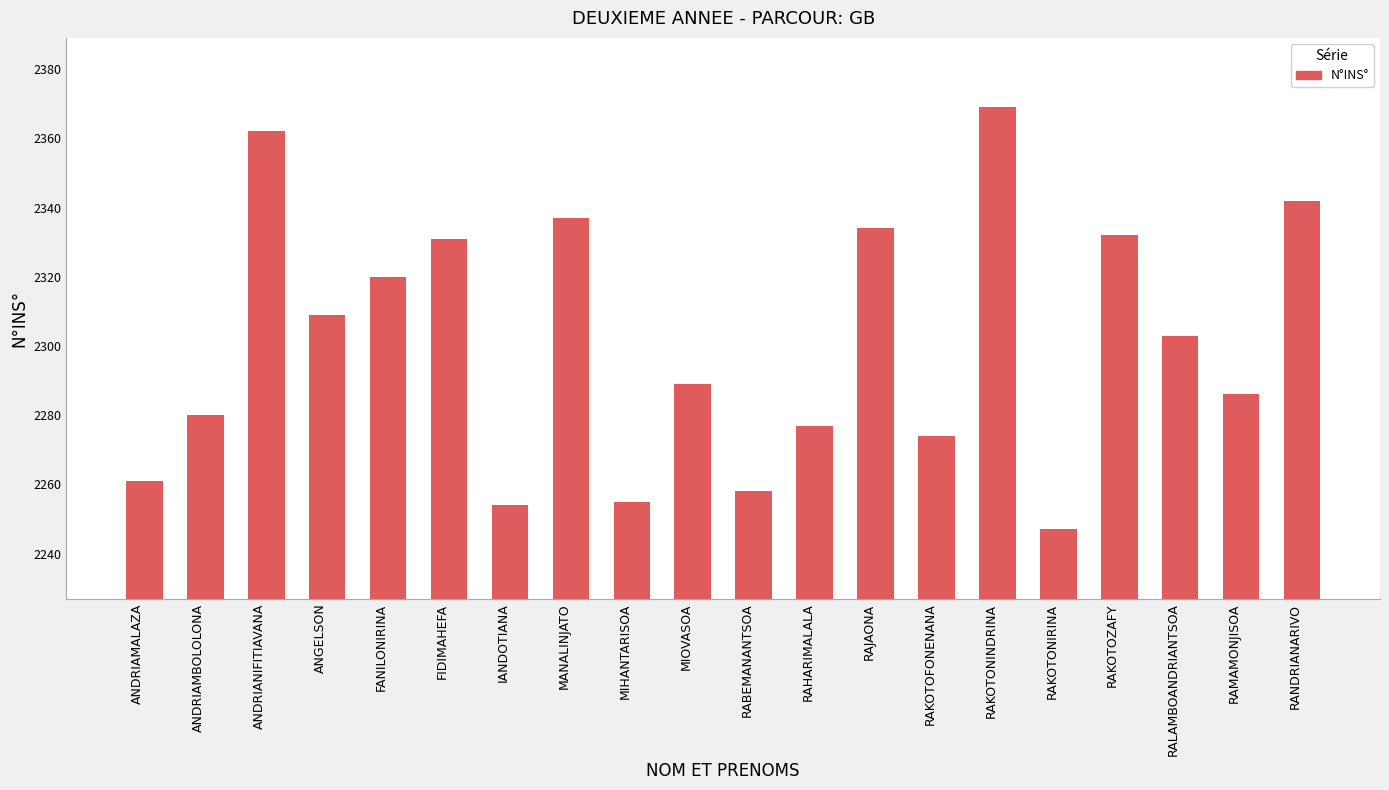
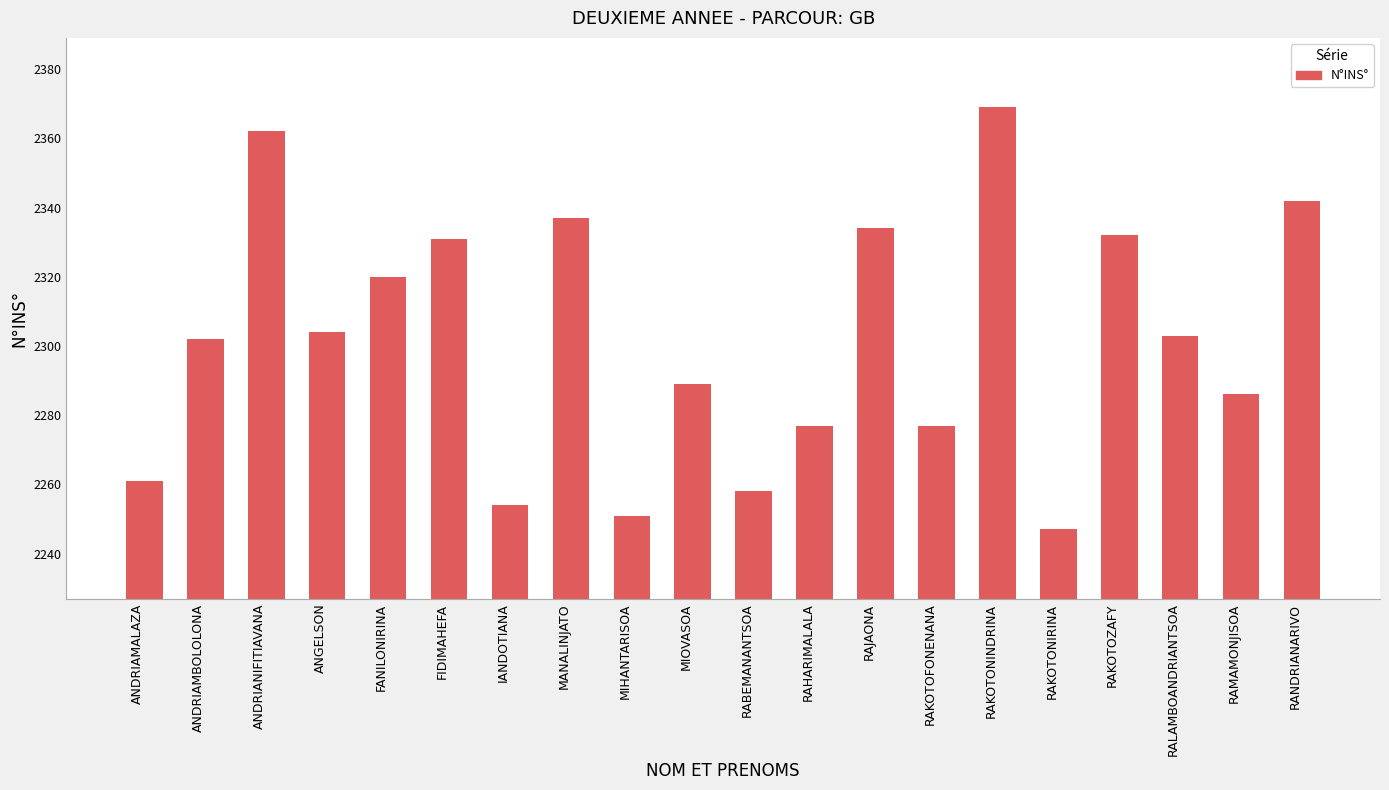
ANDRIAMBOLOLONA: 2280 -> 2302
ANGELSON: 2309 -> 2304
MIHANTARISOA: 2255 -> 2251
RAKOTOFONENANA: 2274 -> 2277
